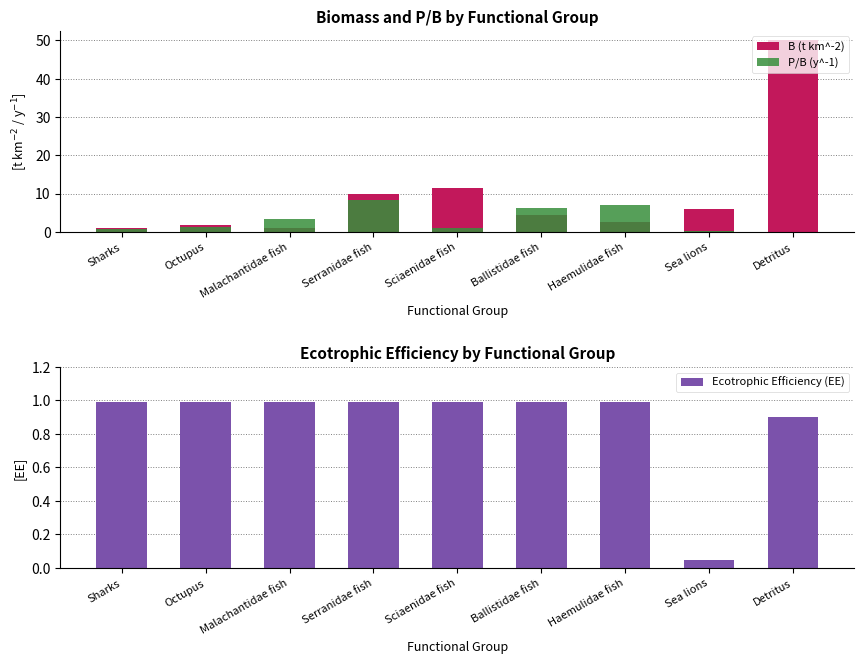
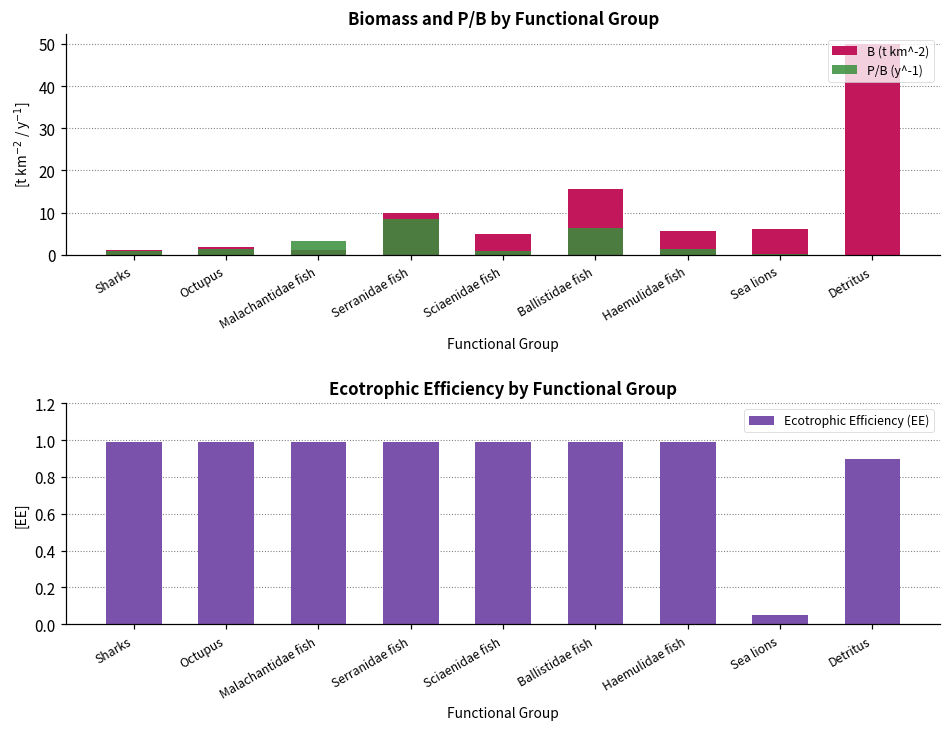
Biomass and P/B by Functional Group, B (t km^-2), Sciaenidae fish: 11 -> 5
Biomass and P/B by Functional Group, B (t km^-2), Ballistidae fish: 4 -> 16
Biomass and P/B by Functional Group, B (t km^-2), Haemulidae fish: 3 -> 6
Biomass and P/B by Functional Group, P/B (y^-1), Haemulidae fish: 7 -> 1
